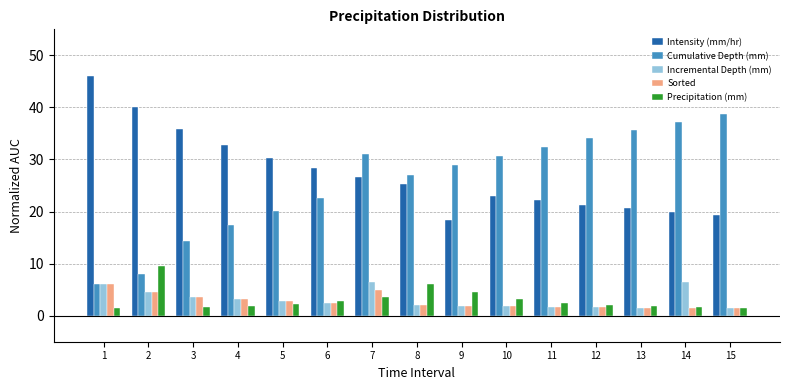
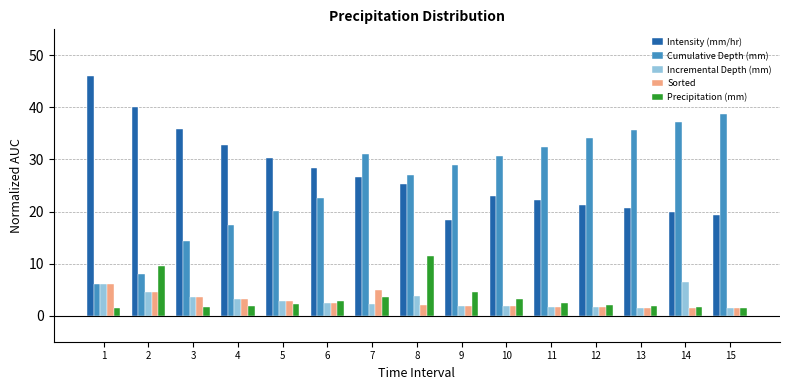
Incremental Depth (mm), 7: 6 -> 2
Incremental Depth (mm), 8: 2 -> 4
Precipitation (mm), 8: 6 -> 11
